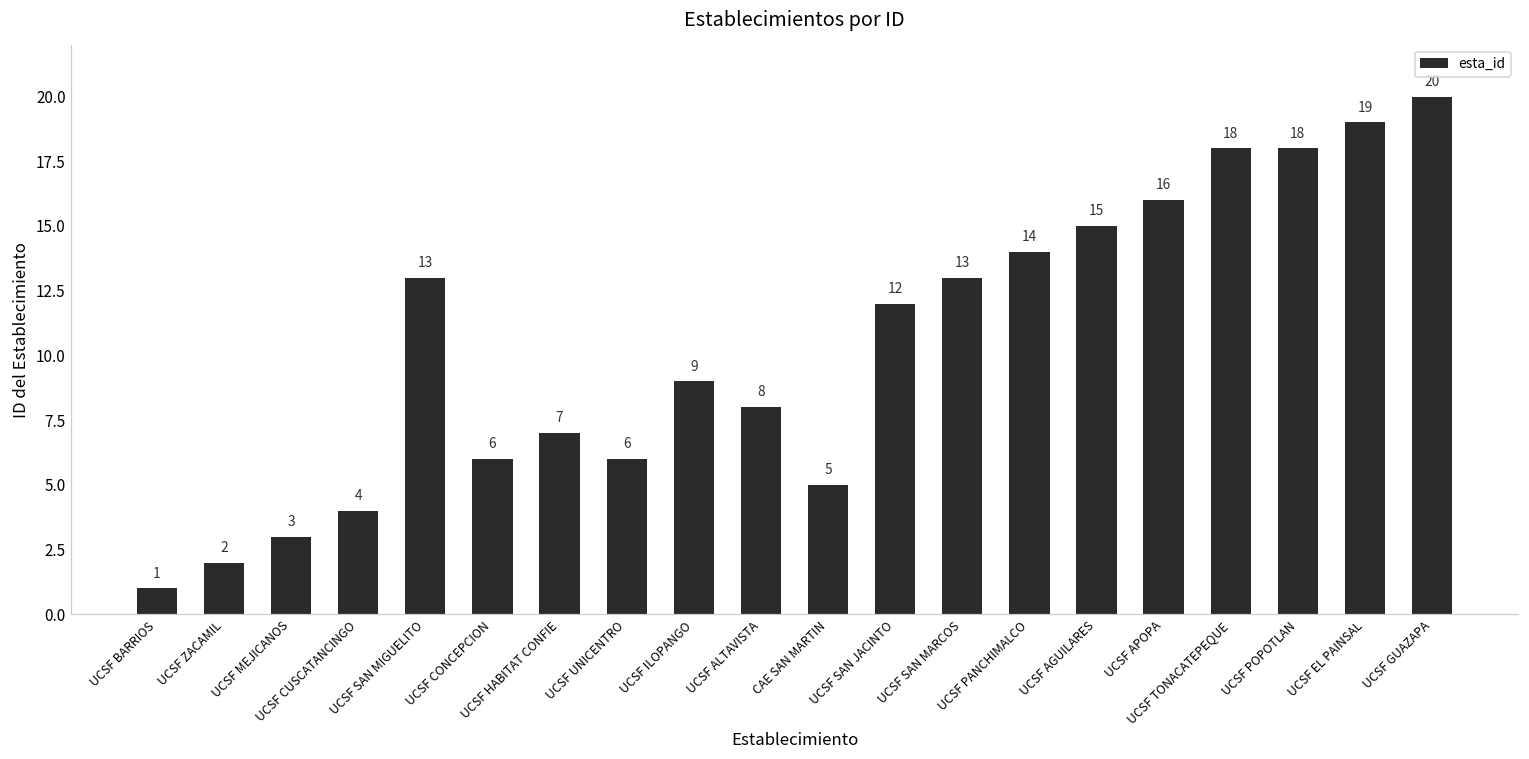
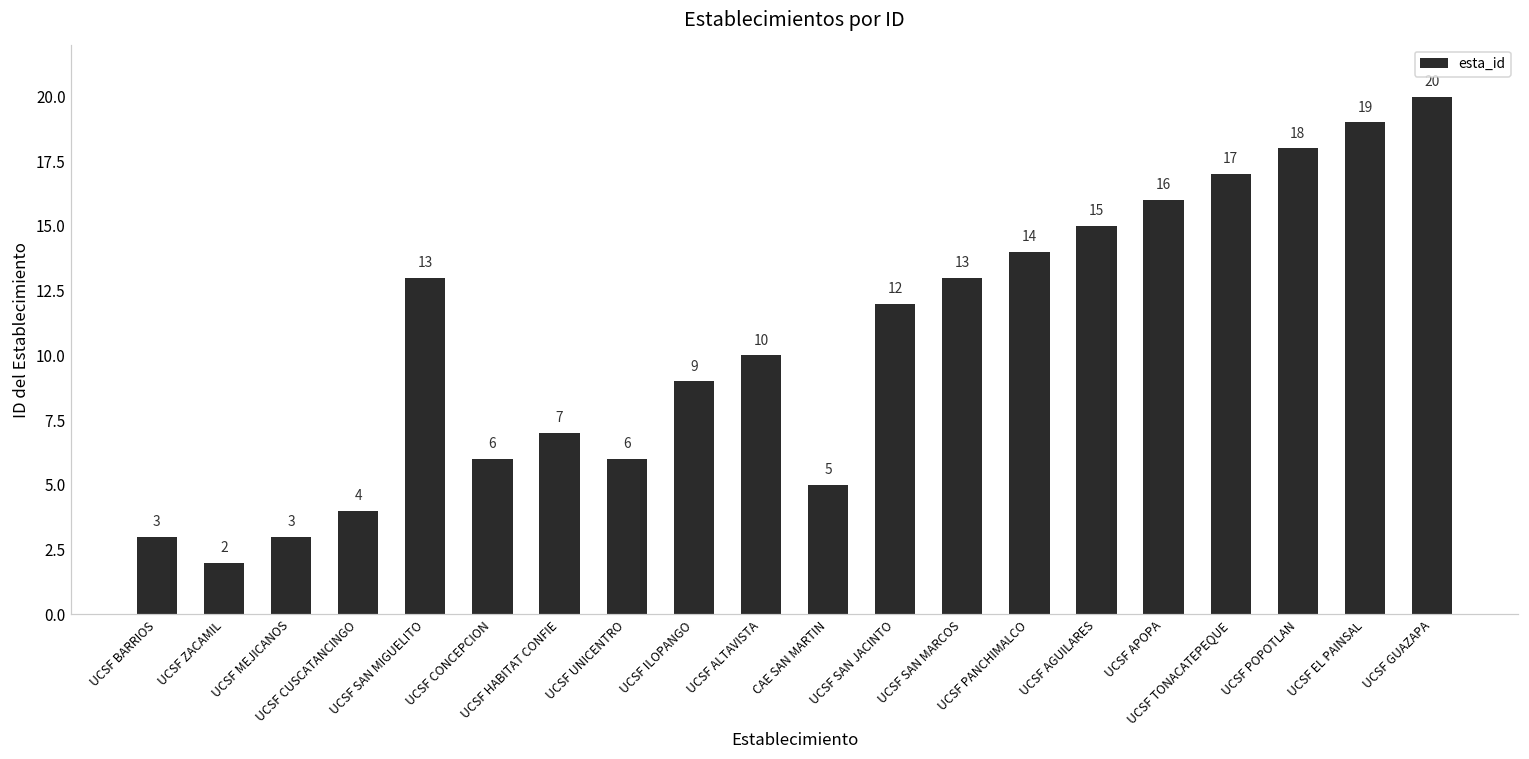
UCSF BARRIOS: 1 -> 3
UCSF ALTAVISTA: 8 -> 10
UCSF TONACATEPEQUE: 18 -> 17
